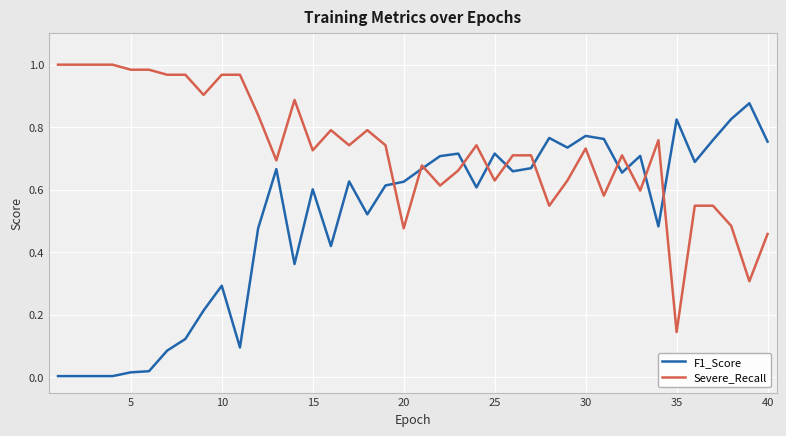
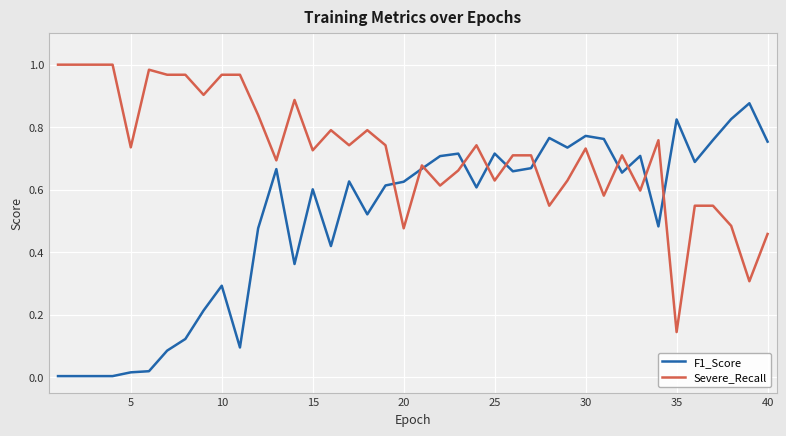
Severe_Recall, 5: 0.98 -> 0.74
